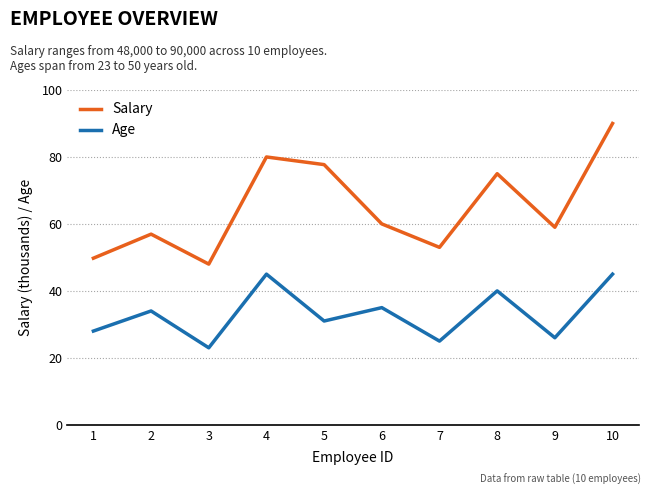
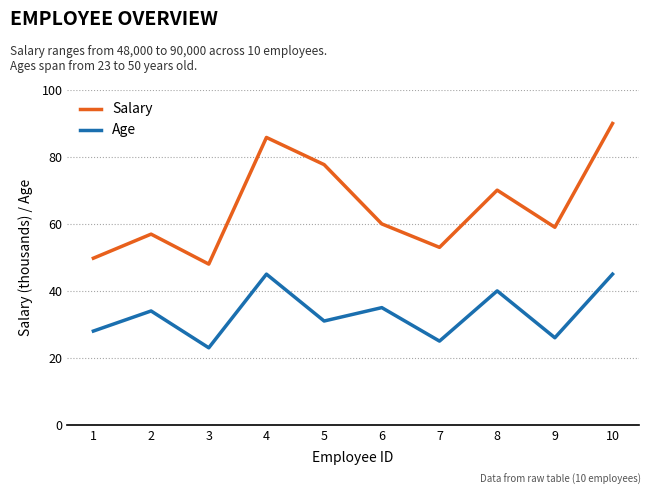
Salary, 4: 80 -> 86
Salary, 8: 75 -> 70
